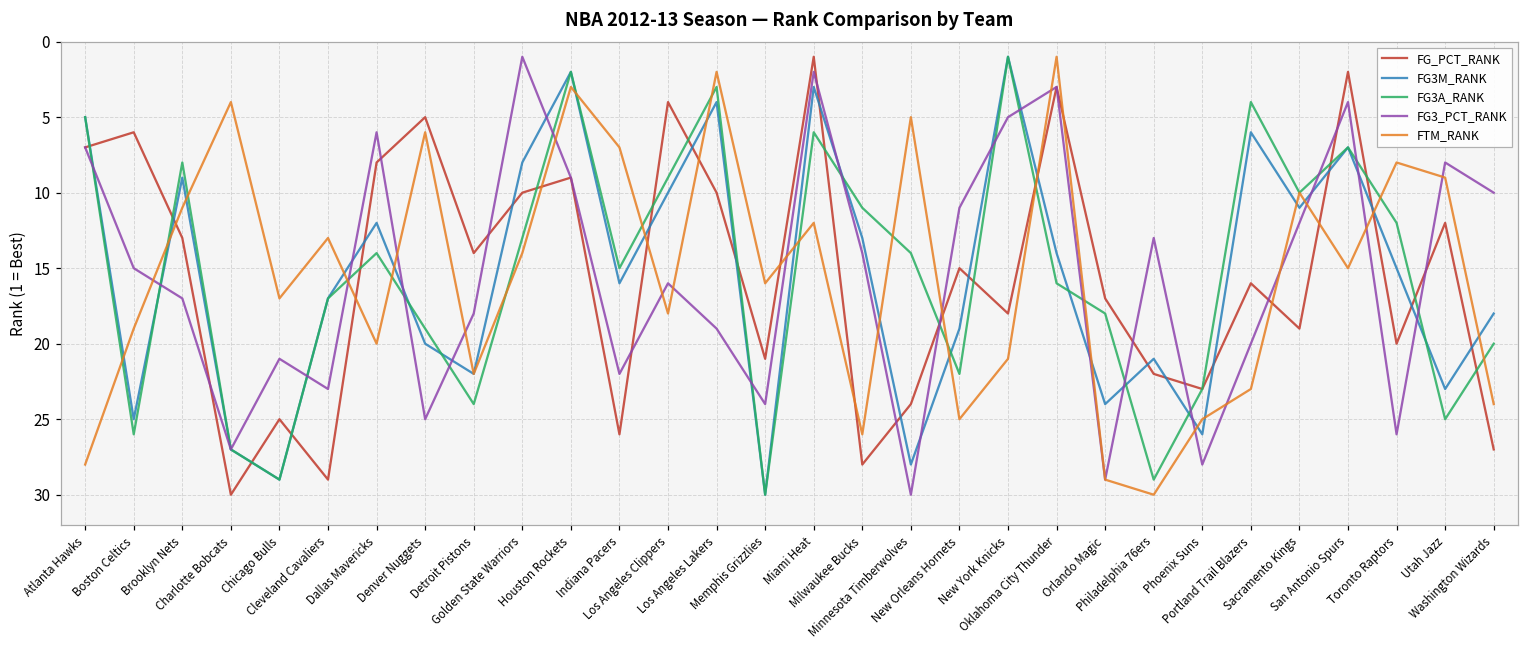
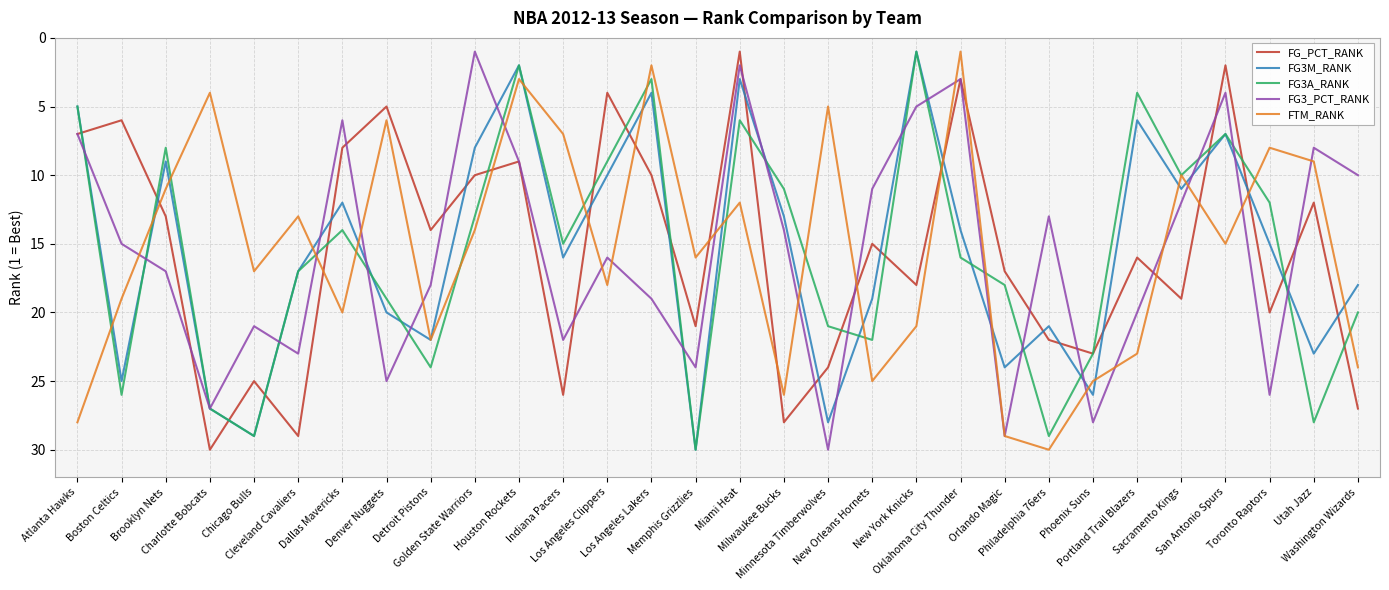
FG3A_RANK, Minnesota Timberwolves: 14 -> 21
FG3A_RANK, Utah Jazz: 25 -> 28
